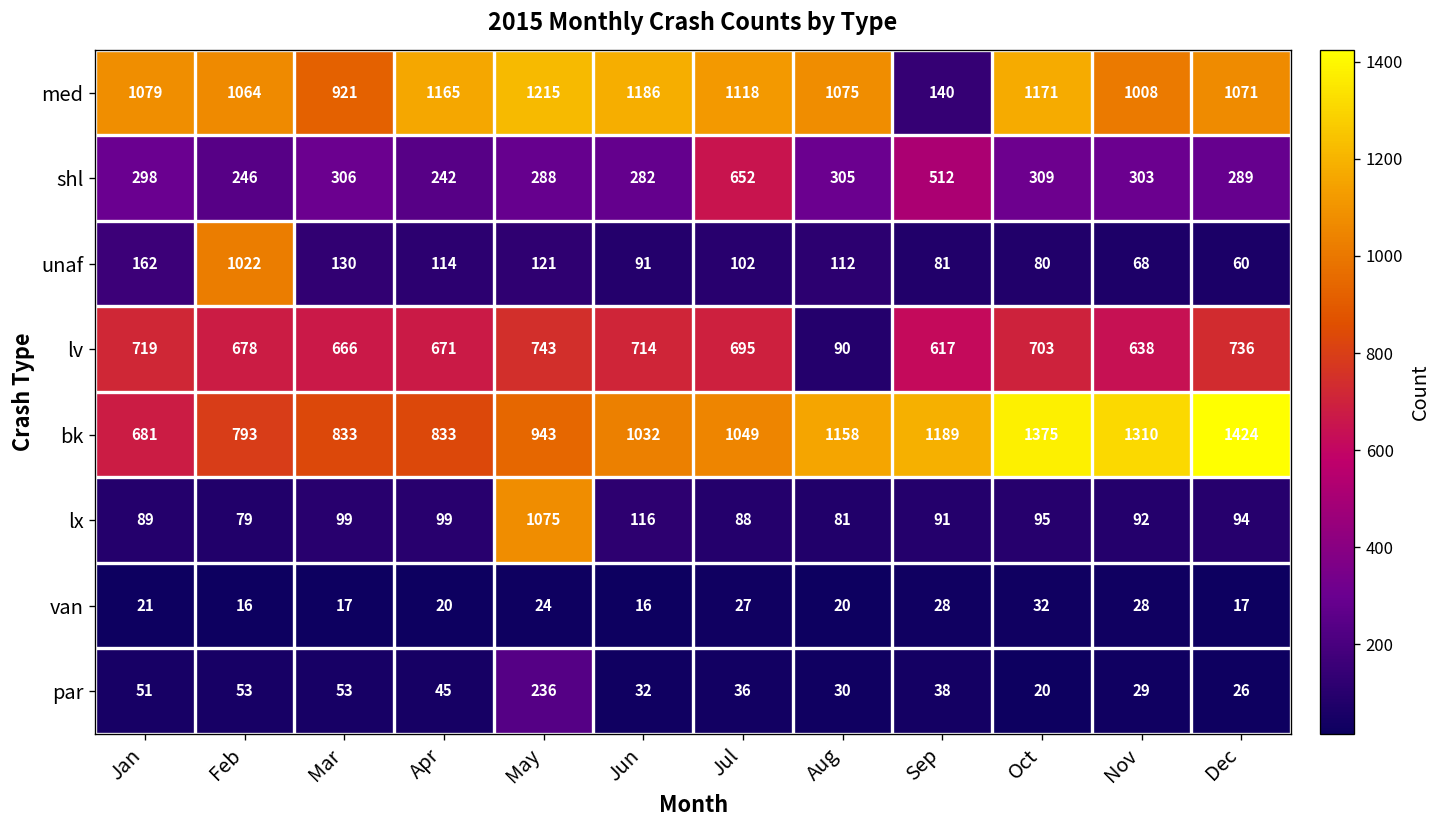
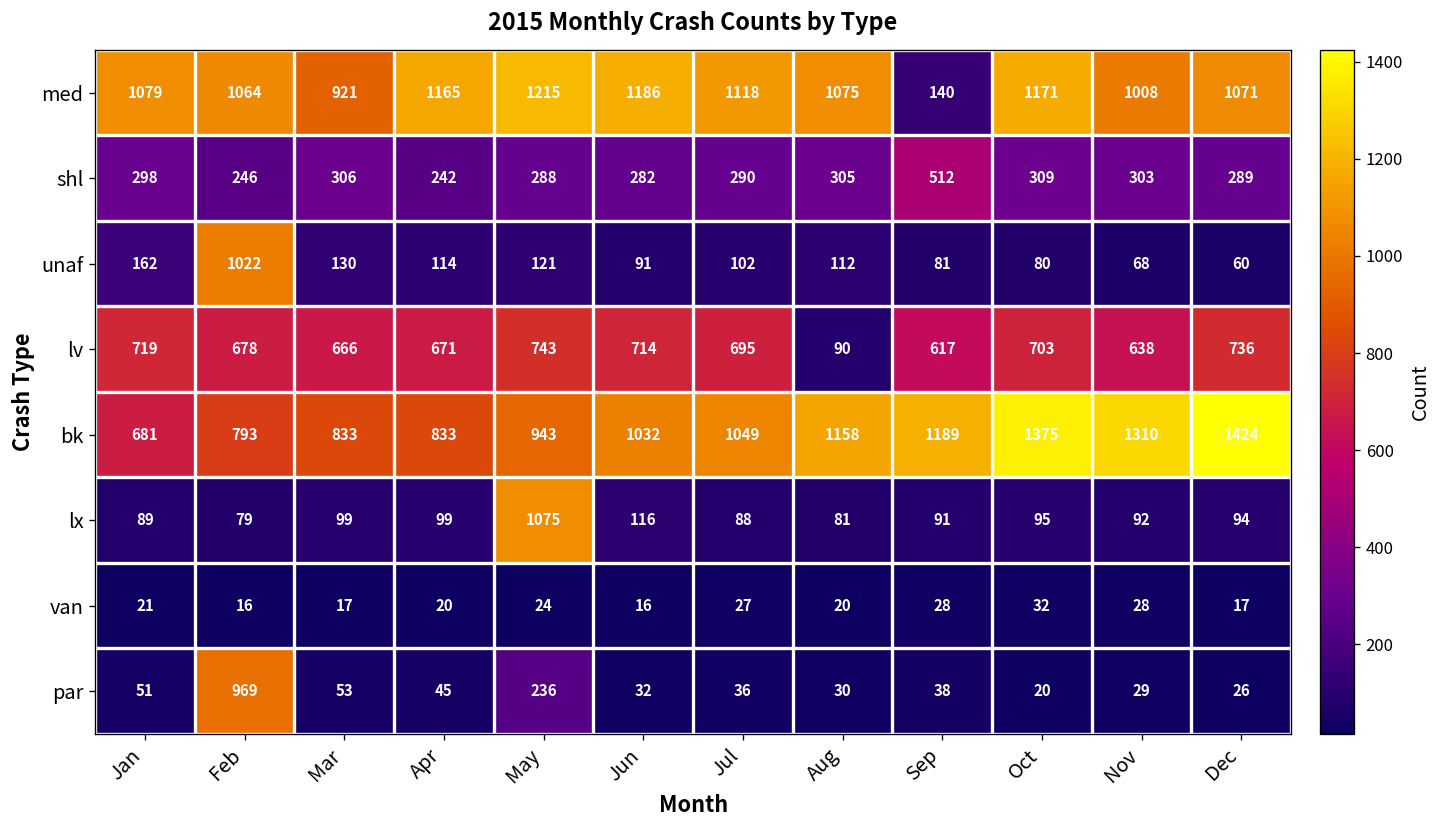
shl, Jul: 652 -> 290
par, Feb: 53 -> 969
